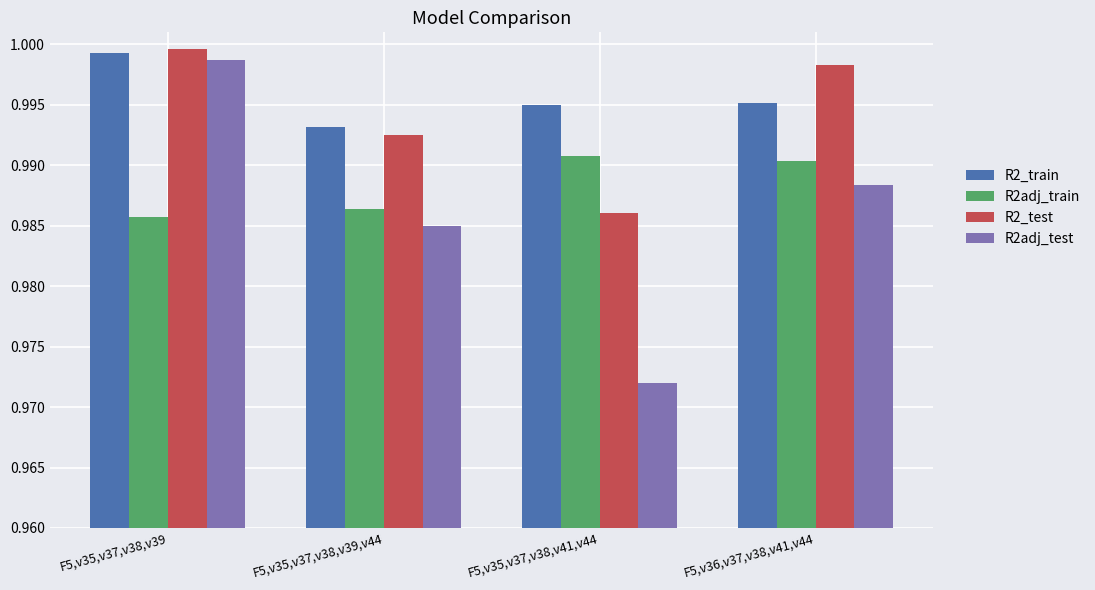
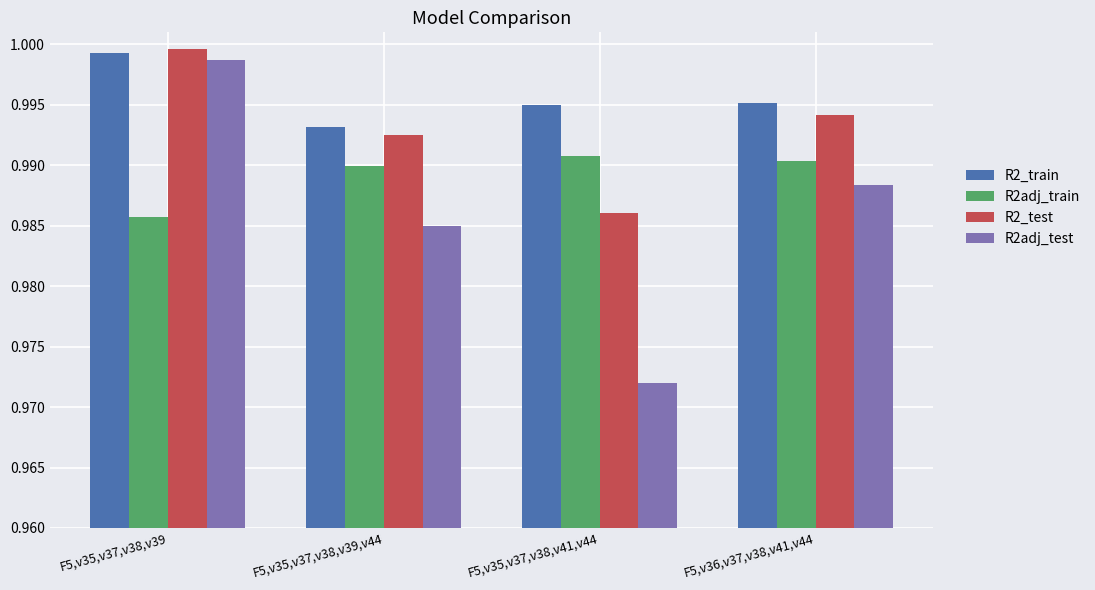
R2adj_train, F5,v35,v37,v38,v39,v44: 0.9864 -> 0.9899
R2_test, F5,v36,v37,v38,v41,v44: 0.9983 -> 0.9942
